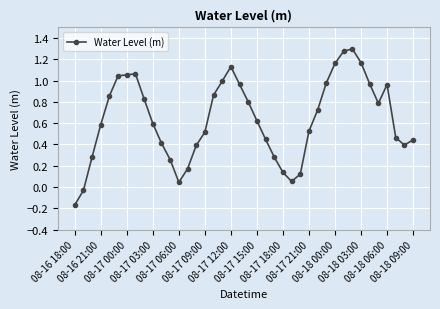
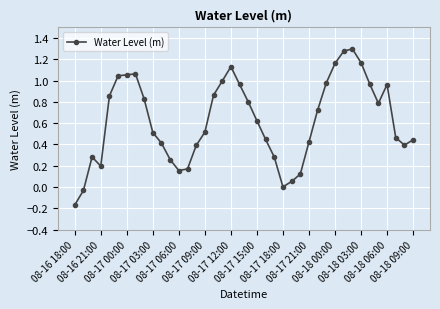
08-16 21:00: 0.59 -> 0.20
08-17 03:00: 0.60 -> 0.51
08-17 06:00: 0.05 -> 0.16
08-17 18:00: 0.14 -> 0.00
08-17 21:00: 0.53 -> 0.42
